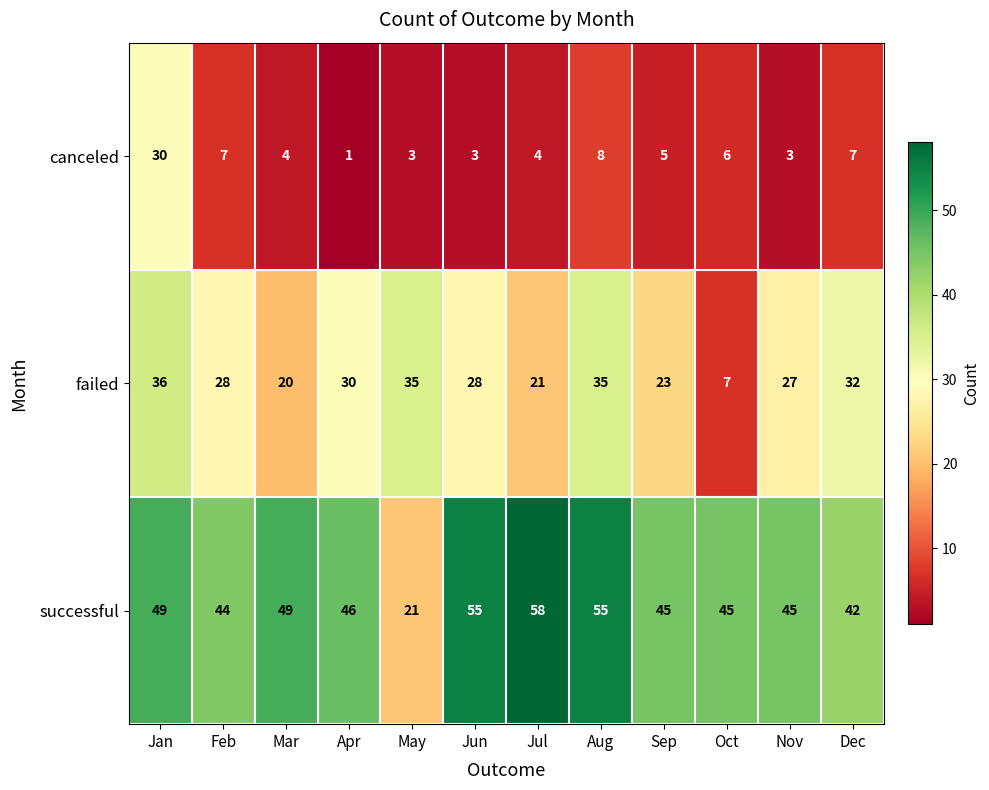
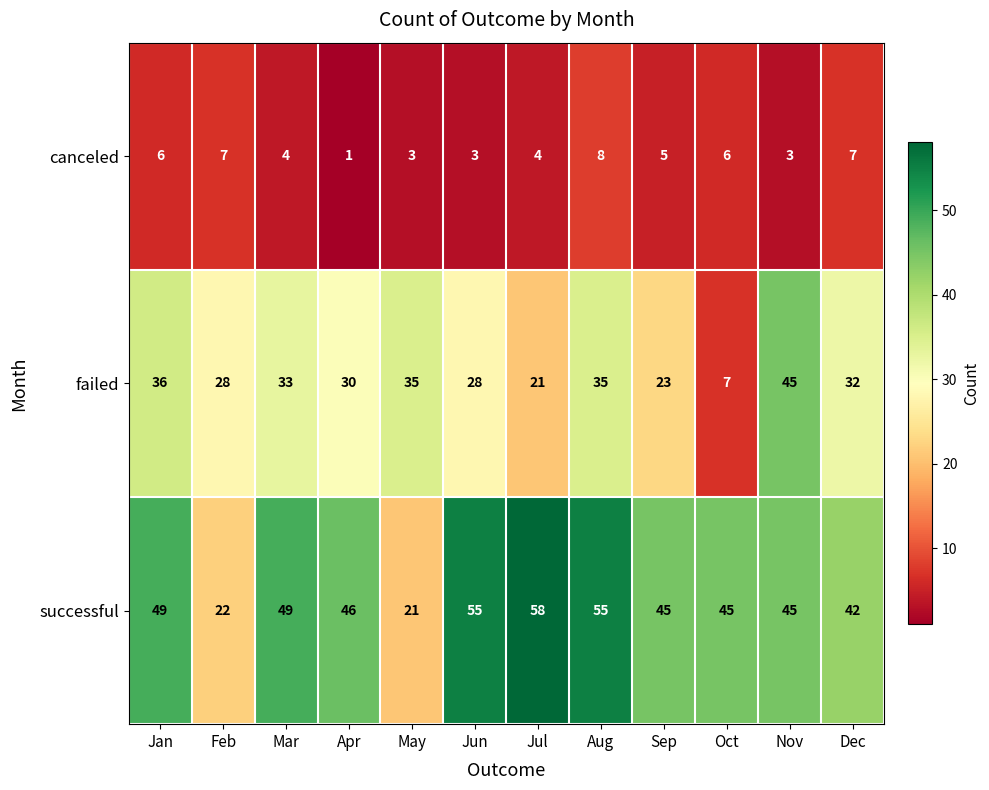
canceled, Jan: 30 -> 6
failed, Mar: 20 -> 33
failed, Nov: 27 -> 45
successful, Feb: 44 -> 22
